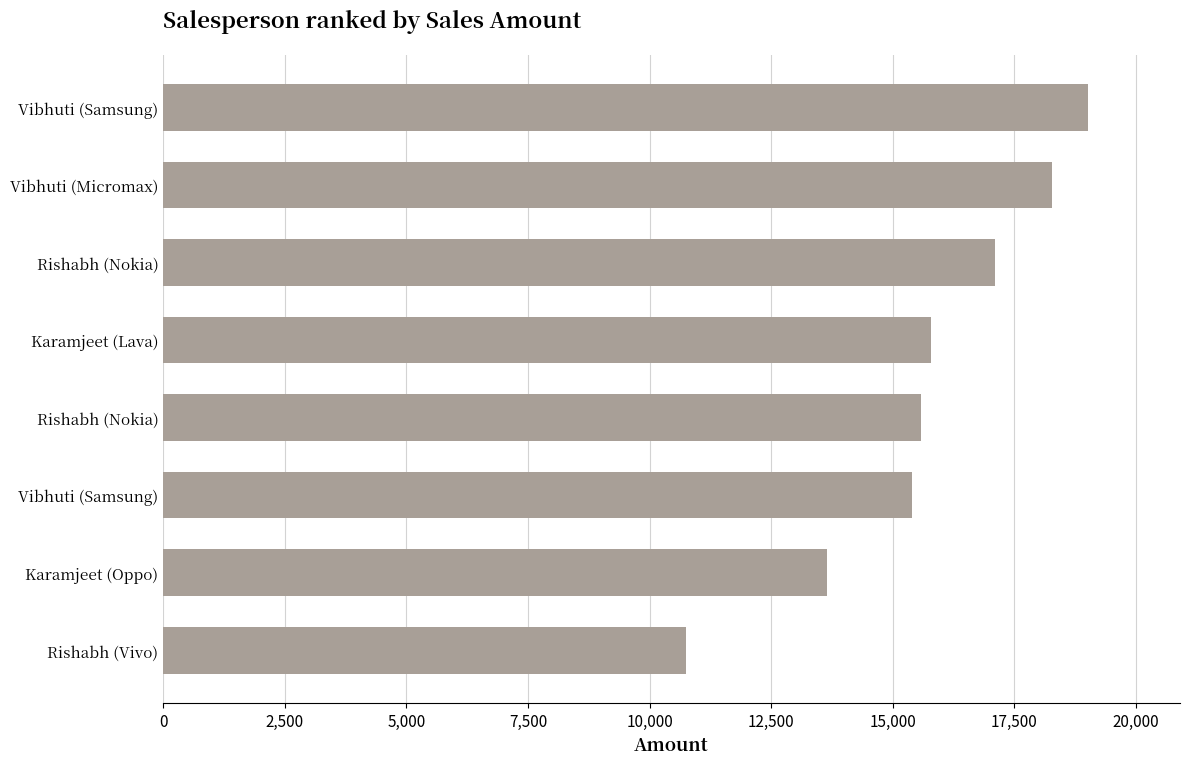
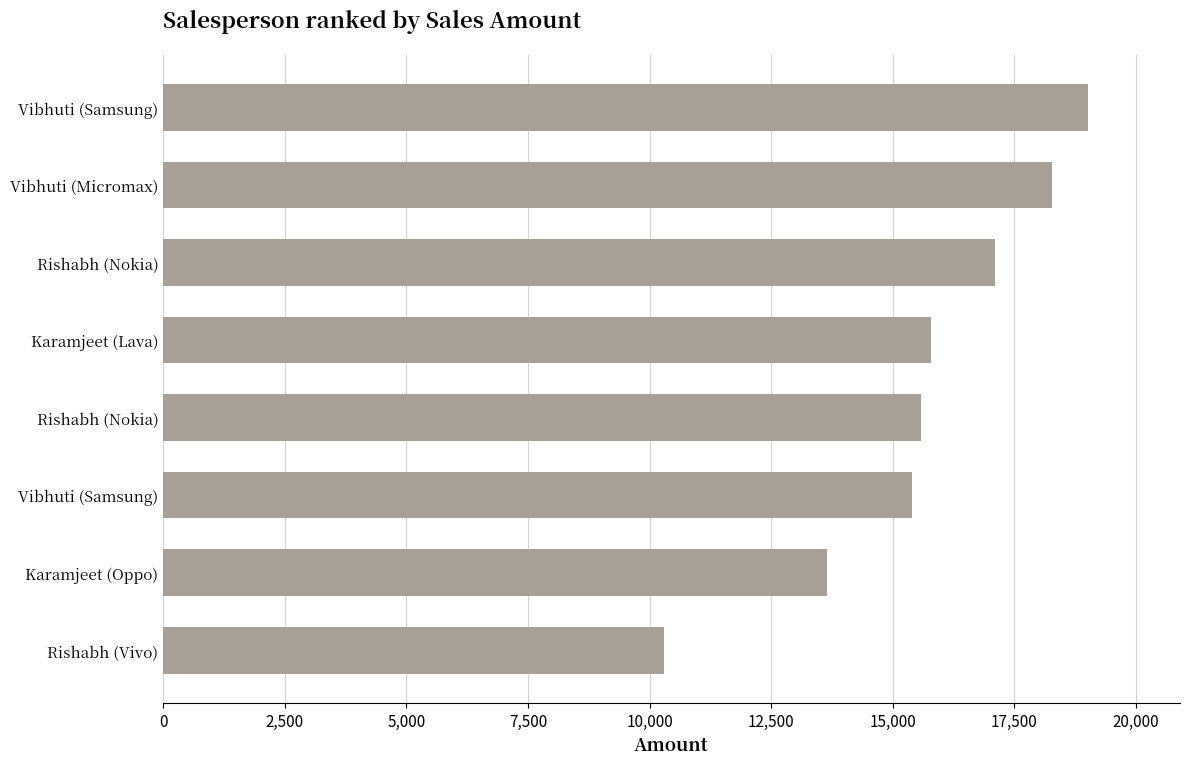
Rishabh (Vivo): 10,800 -> 10,300
